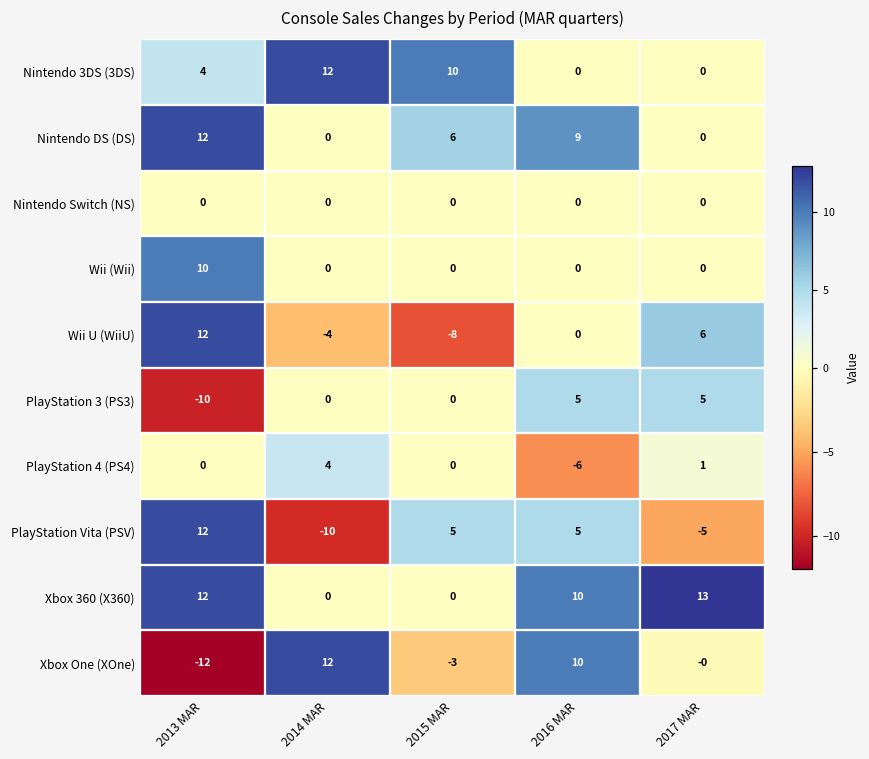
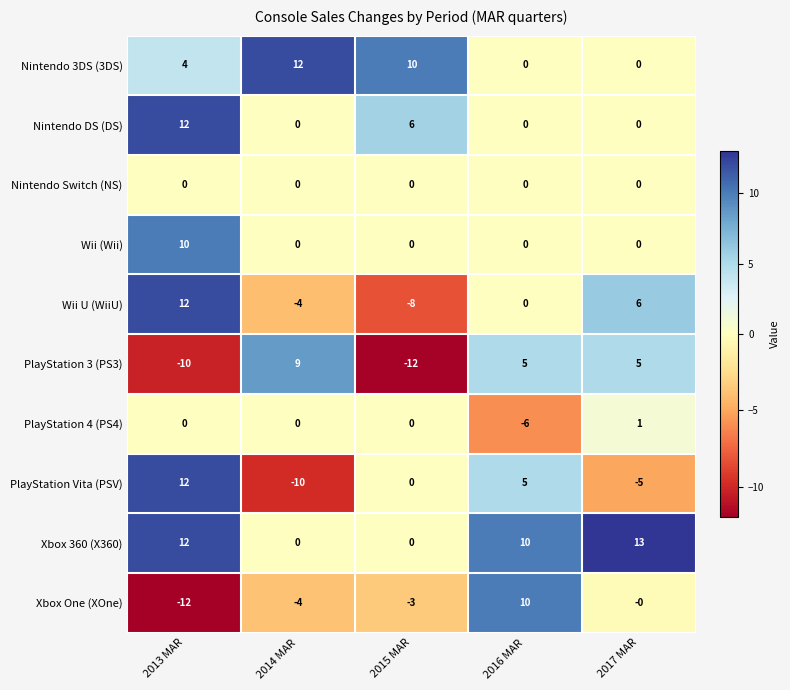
Nintendo DS (DS), 2016 MAR: 9 -> 0
PlayStation 3 (PS3), 2014 MAR: 0 -> 9
PlayStation 3 (PS3), 2015 MAR: 0 -> -12
PlayStation 4 (PS4), 2014 MAR: 4 -> 0
PlayStation Vita (PSV), 2015 MAR: 5 -> 0
Xbox One (XOne), 2014 MAR: 12 -> -4
